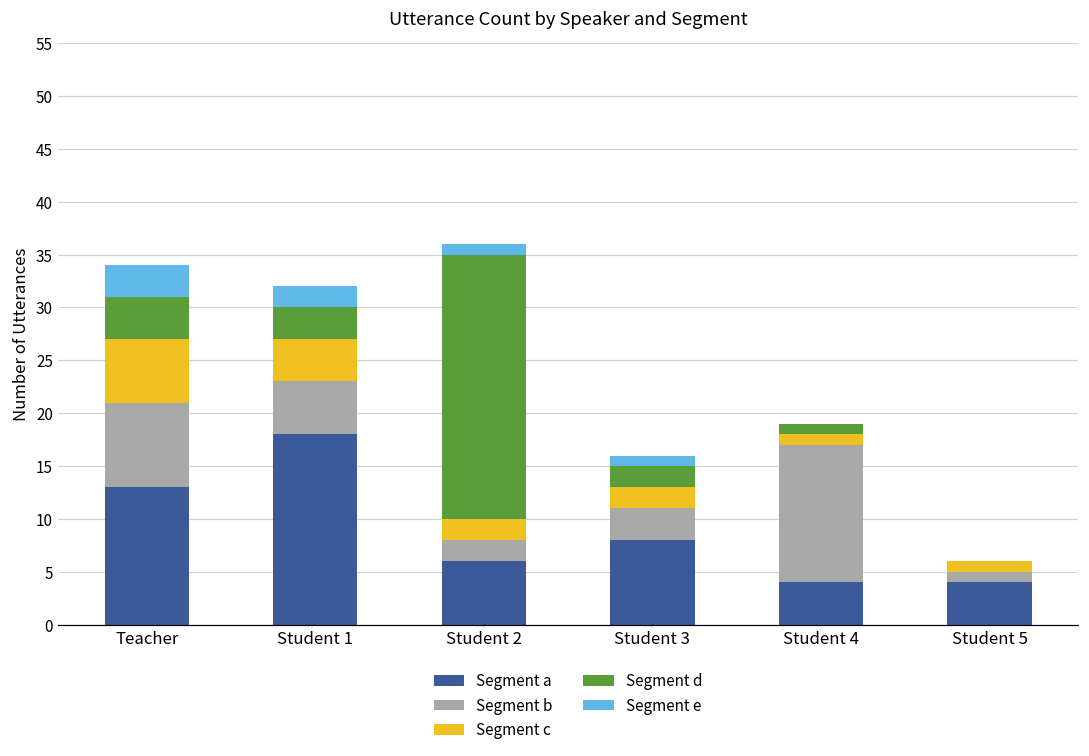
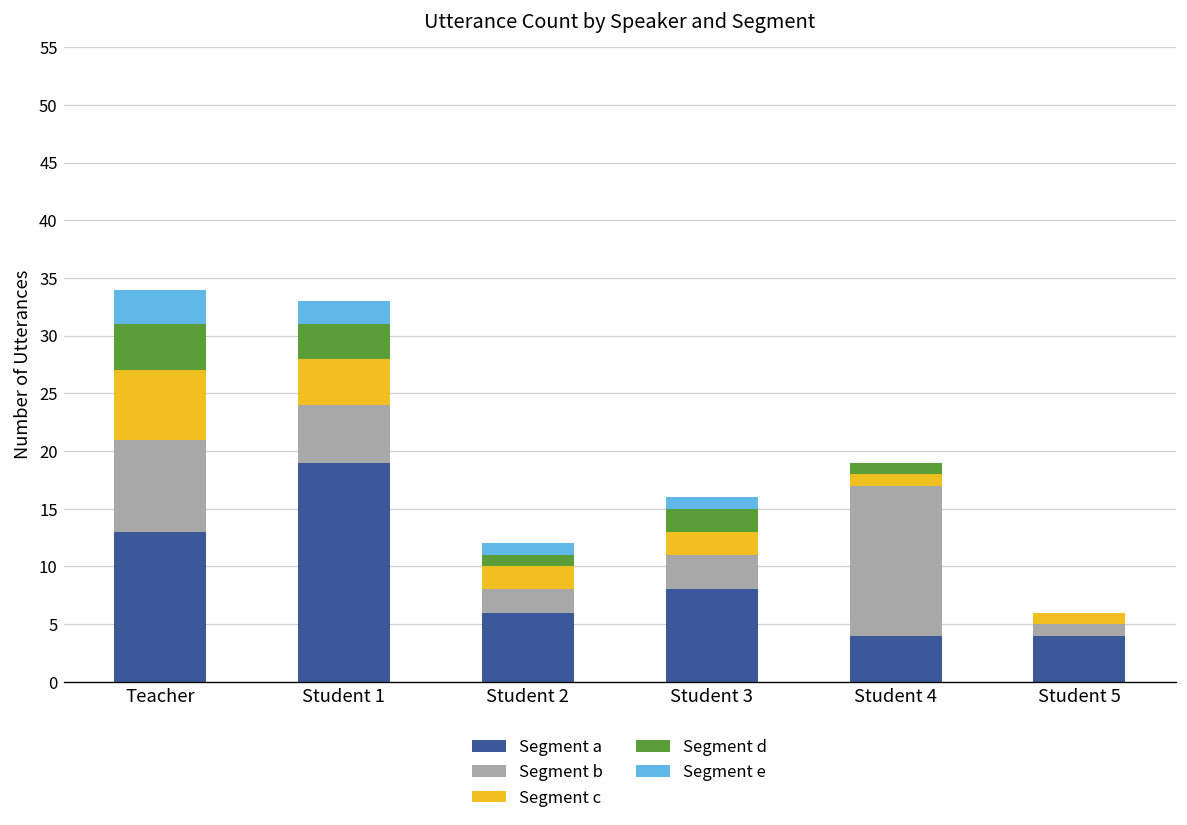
Segment a, Student 1: 18 -> 19
Segment d, Student 2: 25 -> 1
